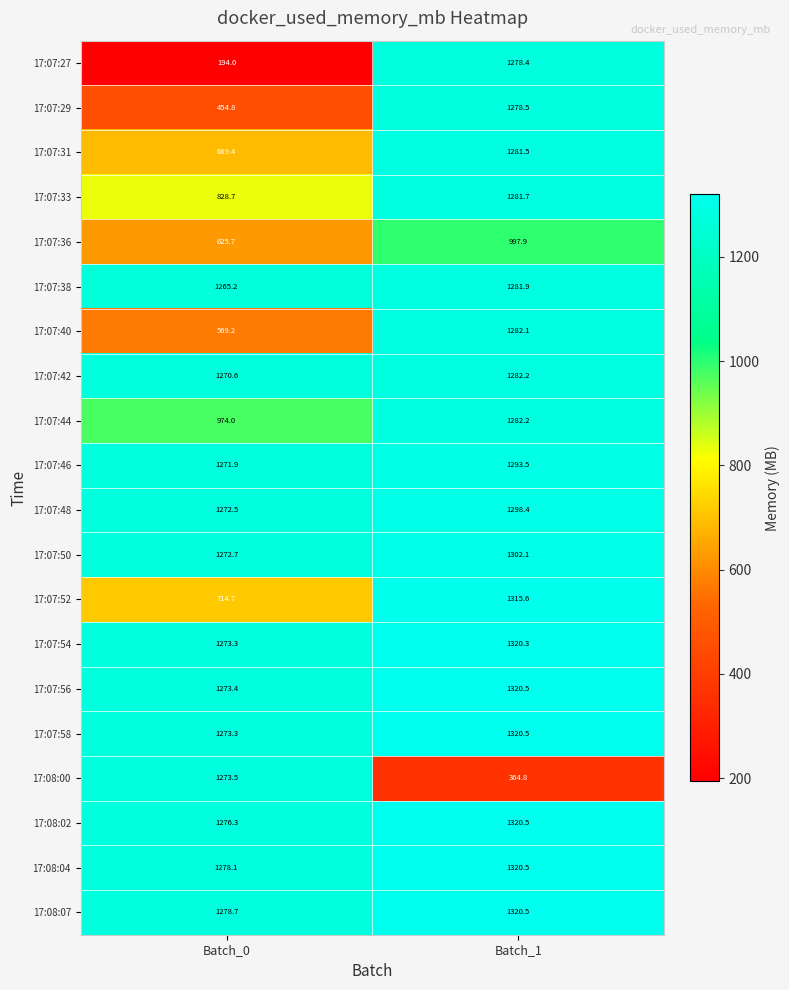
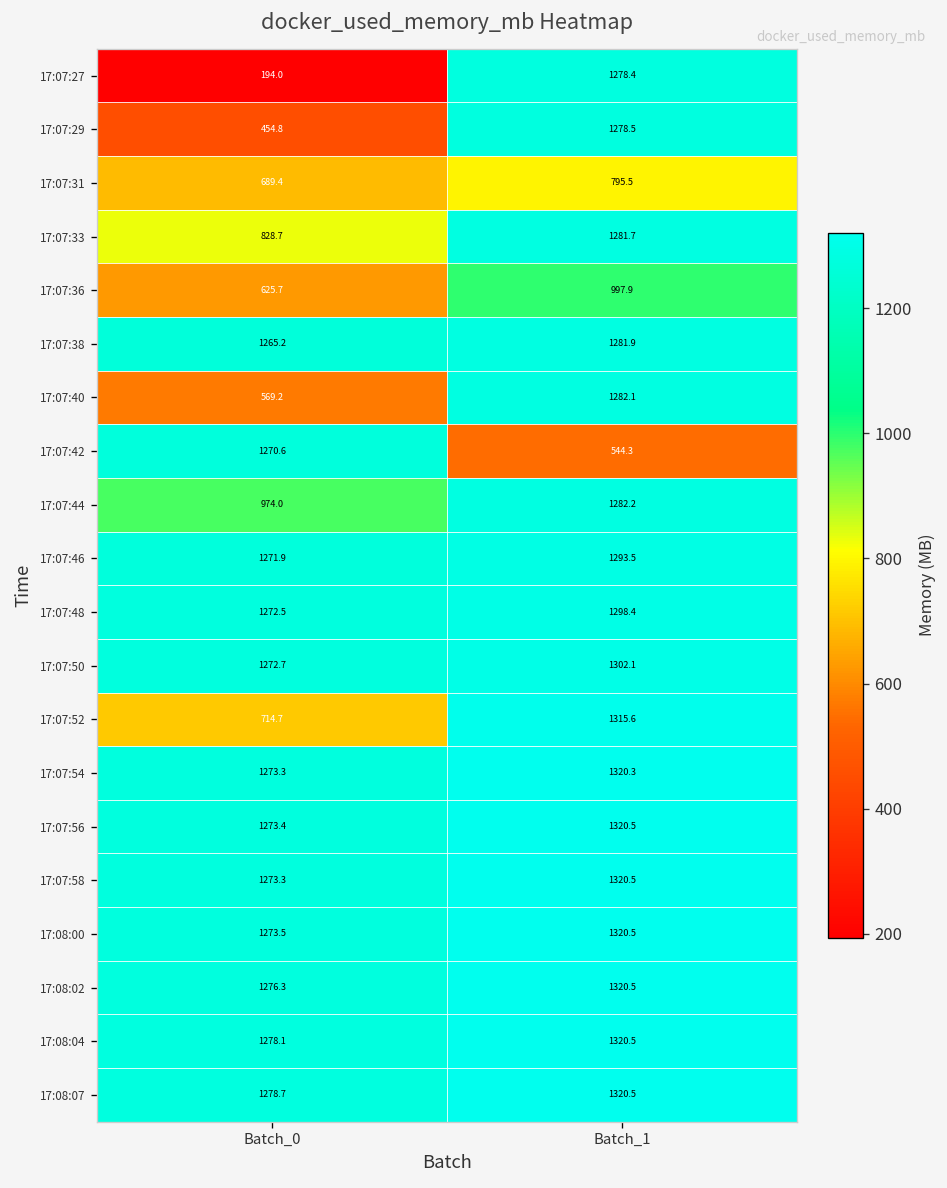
17:07:31, Batch_1: 1281.5 -> 795.5
17:07:42, Batch_1: 1282.2 -> 544.3
17:08:00, Batch_1: 364.8 -> 1320.5
